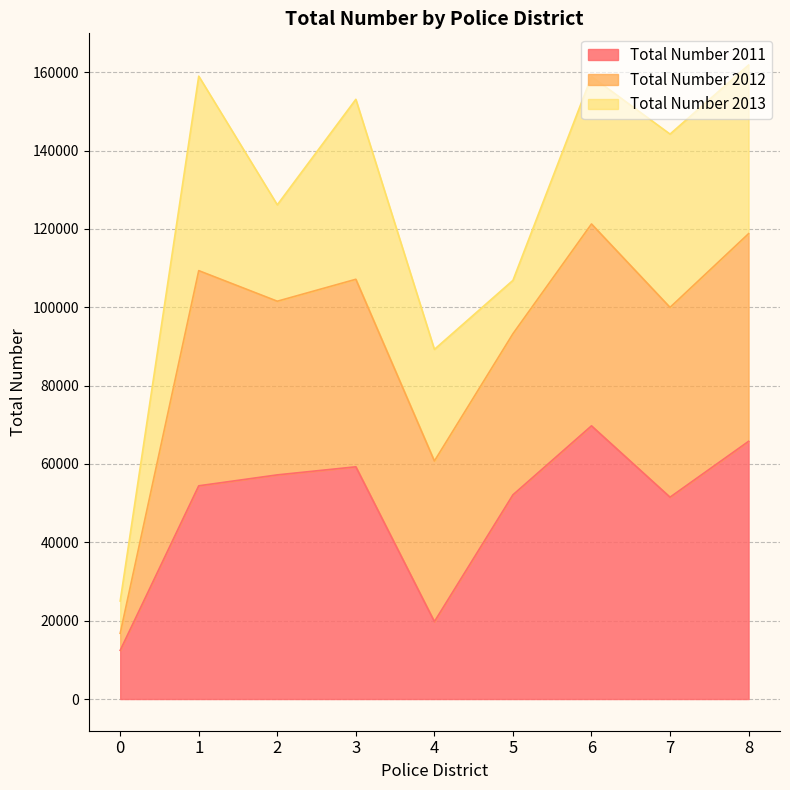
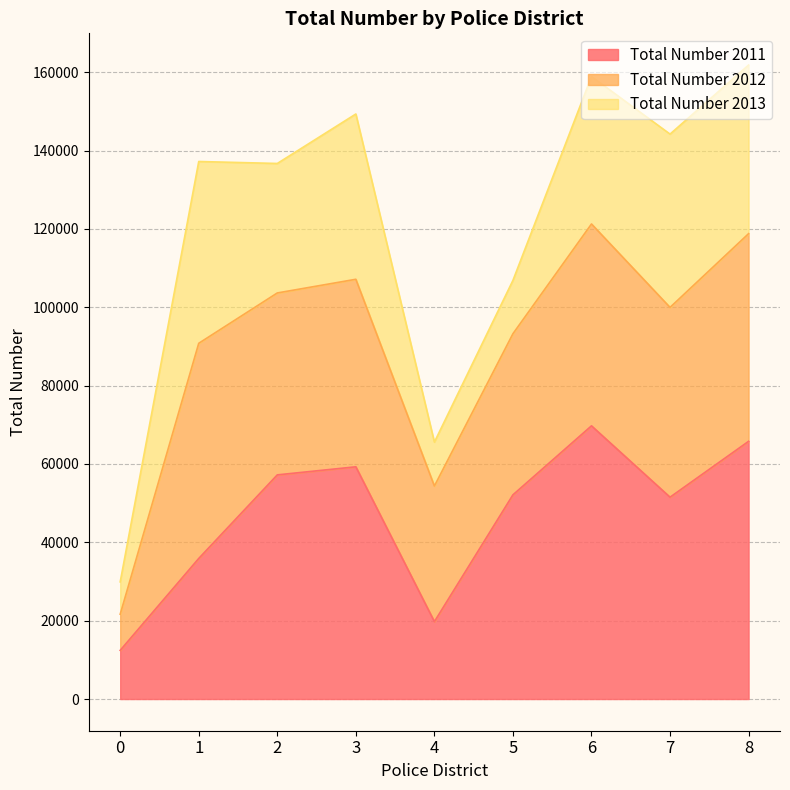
Total Number 2012, 0: 4000 -> 9000
Total Number 2011, 1: 54000 -> 36000
Total Number 2013, 1: 50000 -> 46000
Total Number 2012, 2: 44000 -> 46000
Total Number 2013, 2: 25000 -> 33000
Total Number 2013, 3: 46000 -> 42000
Total Number 2012, 4: 41000 -> 35000
Total Number 2013, 4: 28000 -> 11000
